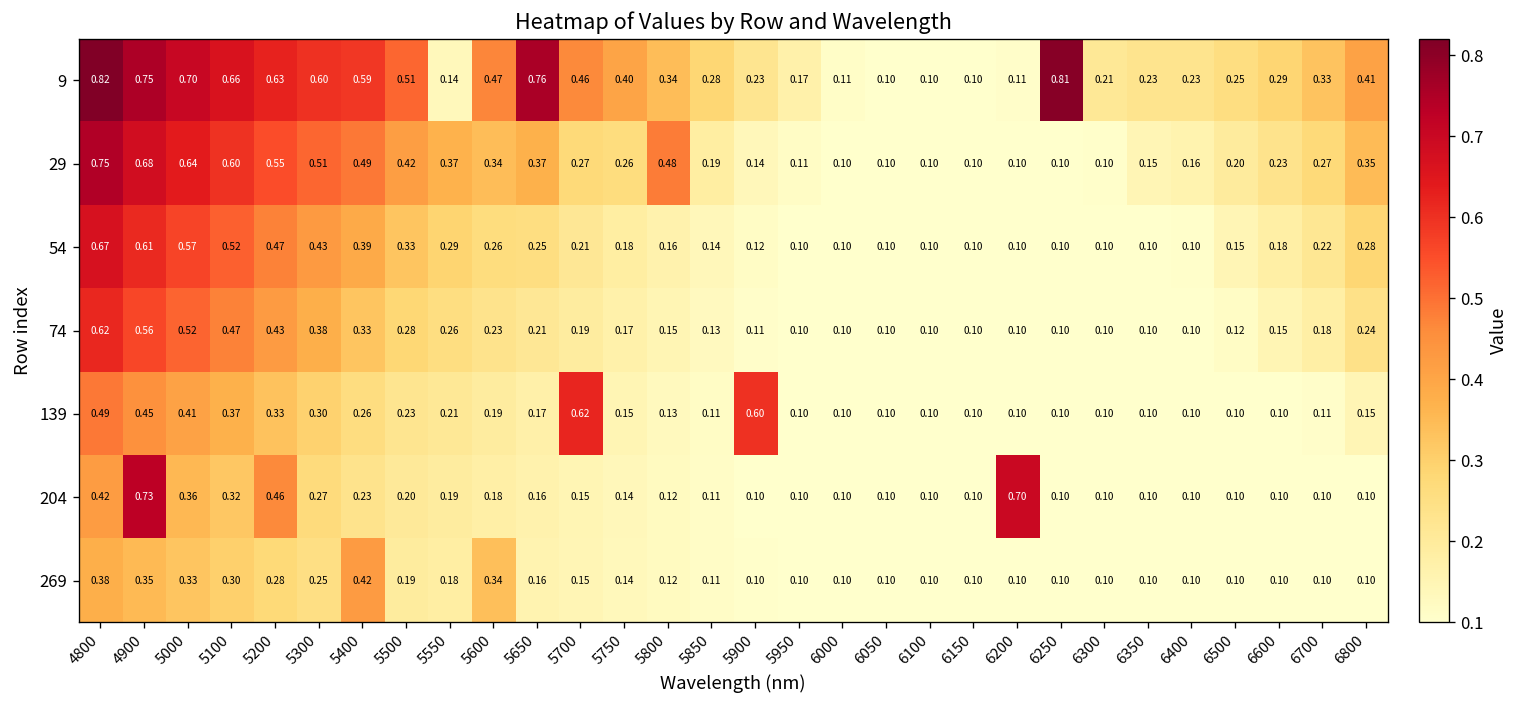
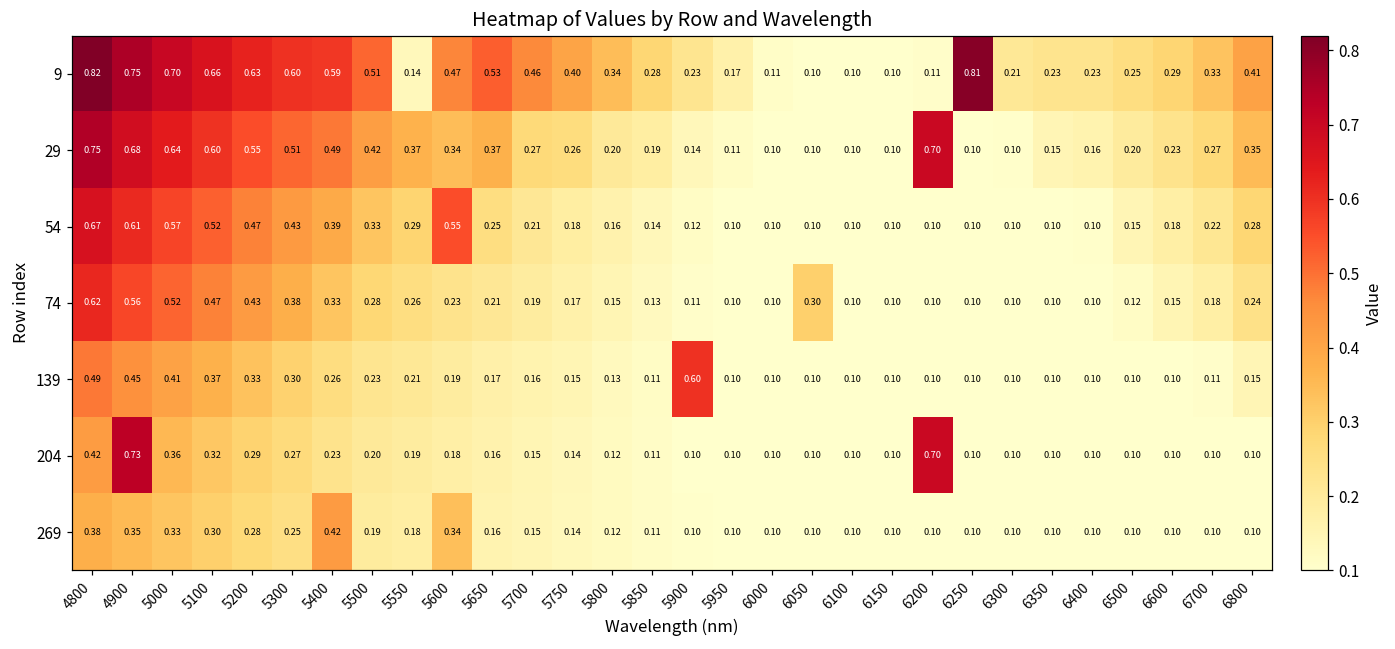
9, 5650: 0.76 -> 0.53
29, 5800: 0.48 -> 0.20
29, 6200: 0.10 -> 0.70
54, 5600: 0.26 -> 0.55
74, 6050: 0.10 -> 0.30
139, 5700: 0.62 -> 0.16
204, 5200: 0.46 -> 0.29
